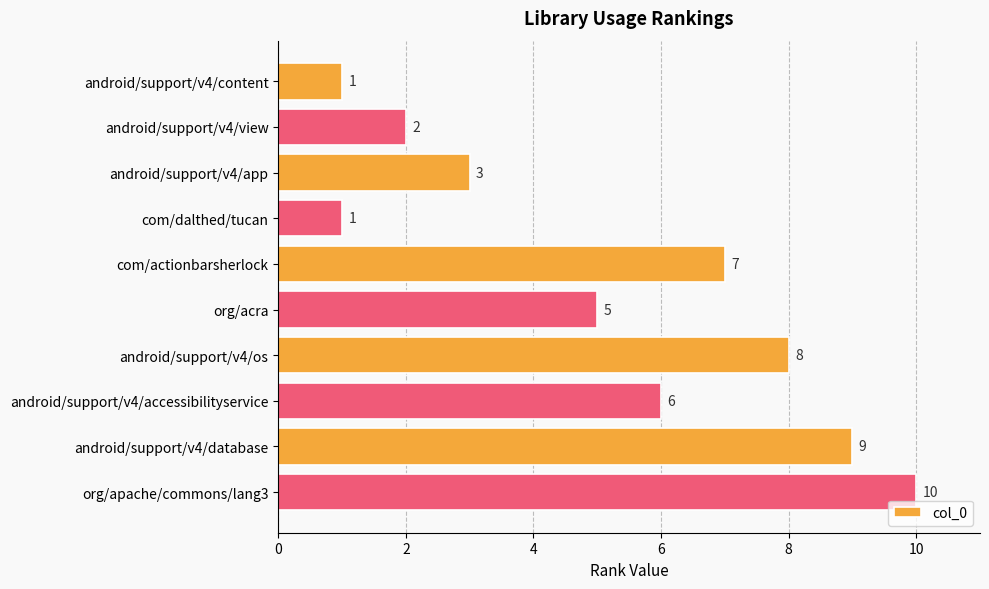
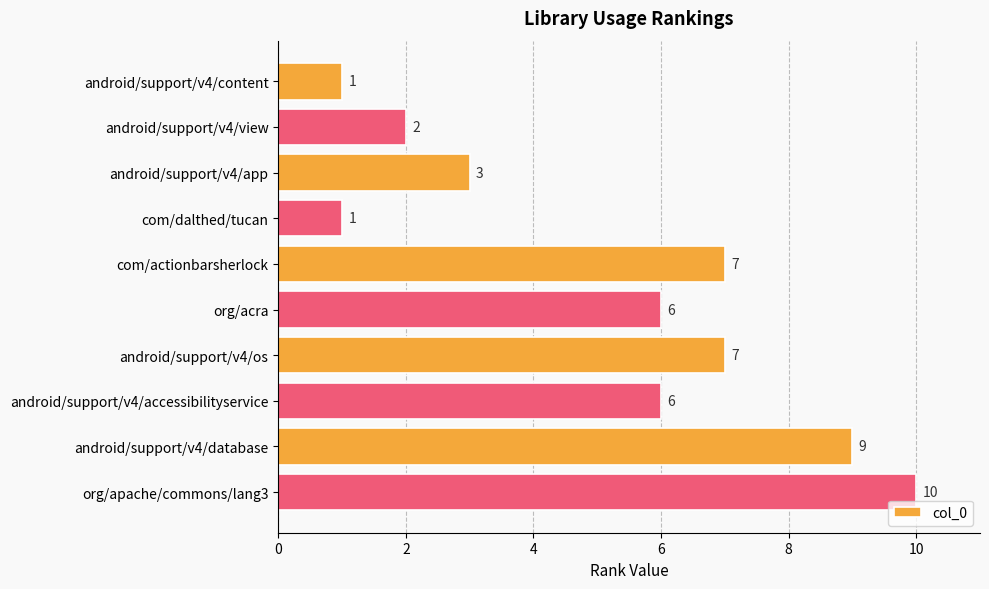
org/acra: 5 -> 6
android/support/v4/os: 8 -> 7
